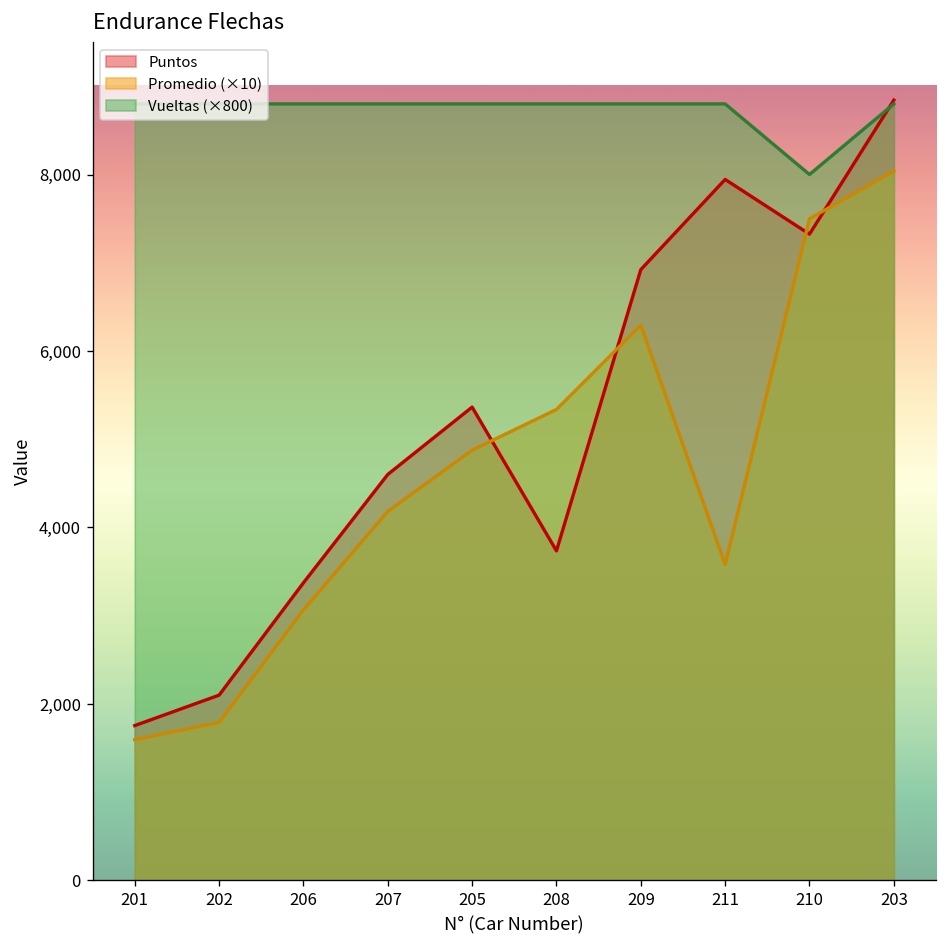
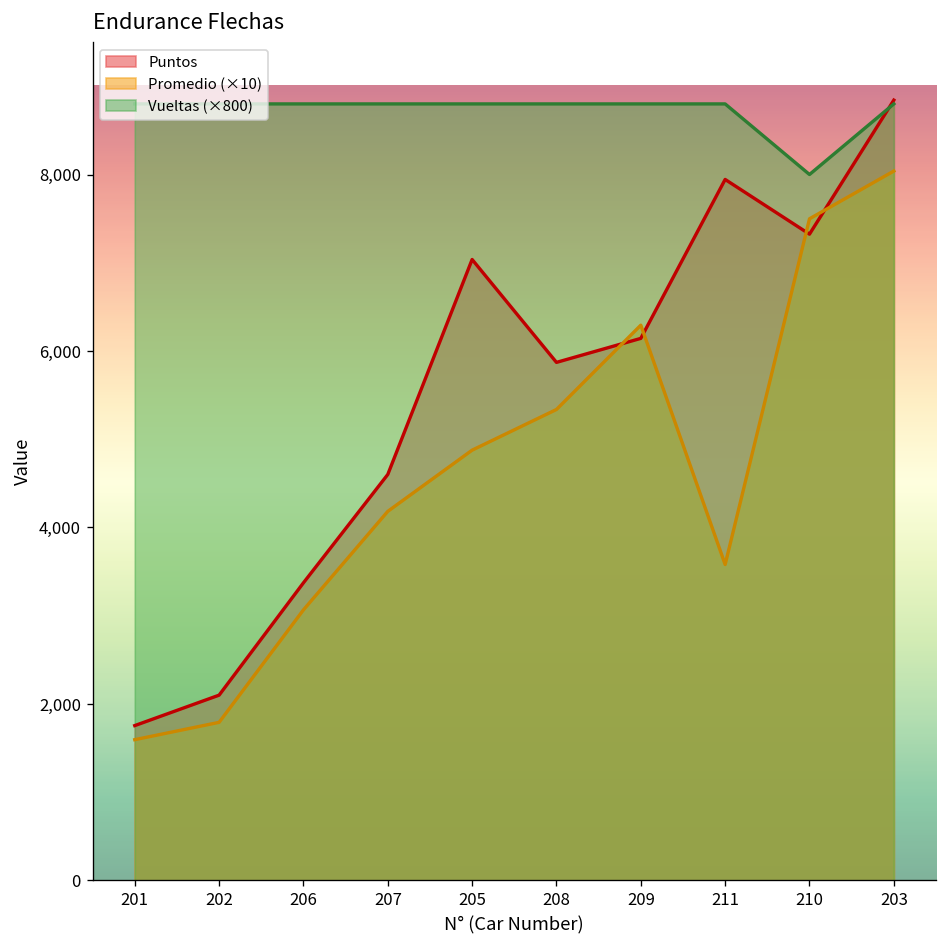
Puntos, 205: 5,400 -> 7,000
Puntos, 208: 3,700 -> 5,900
Puntos, 209: 6,900 -> 6,100
